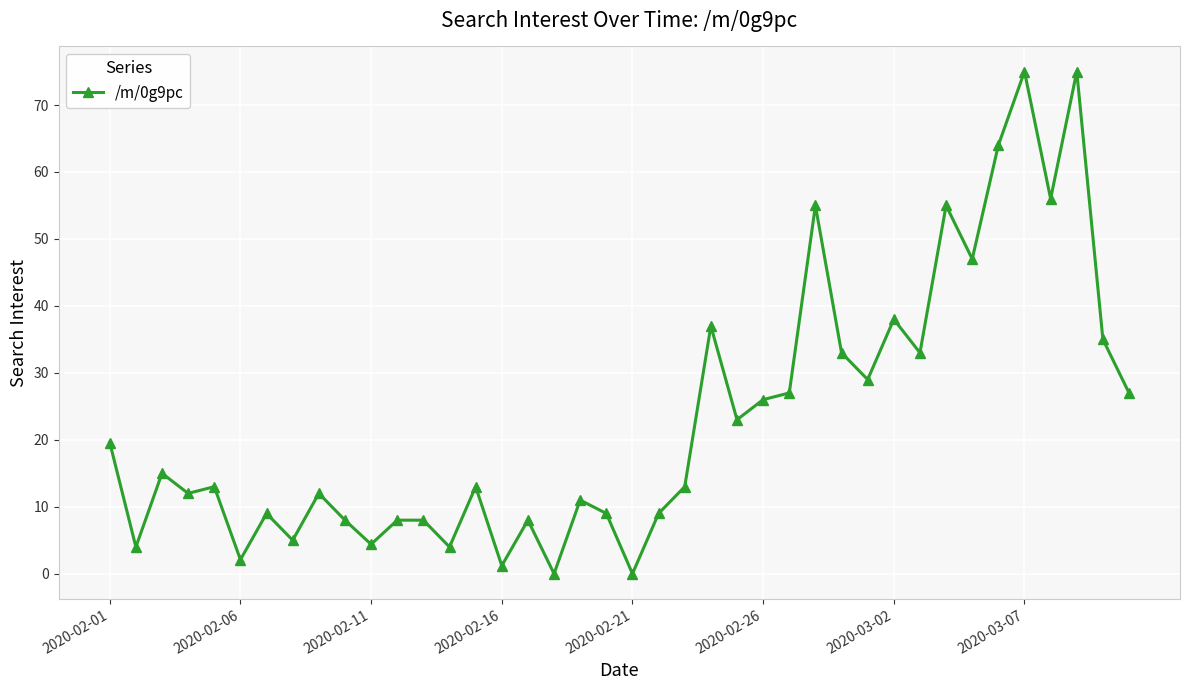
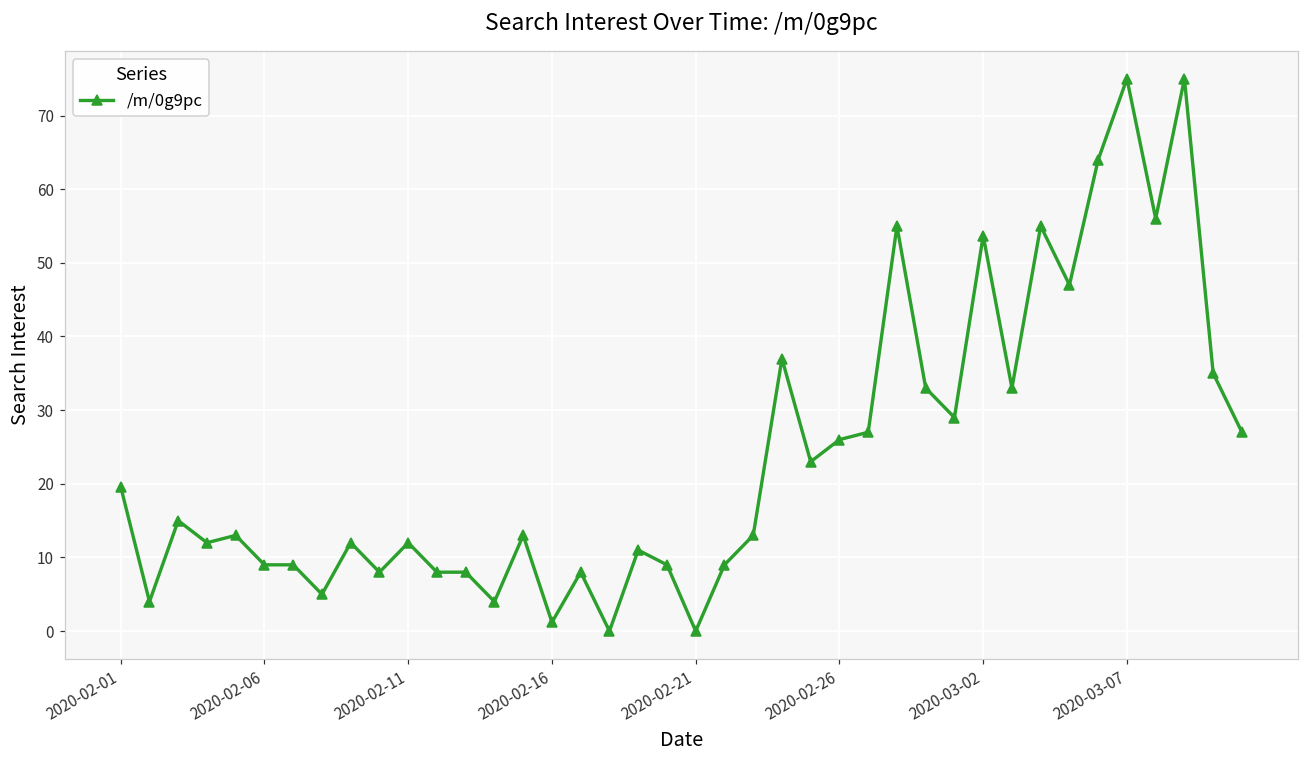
2020-02-06: 2 -> 9
2020-02-11: 4 -> 12
2020-03-02: 38 -> 54
